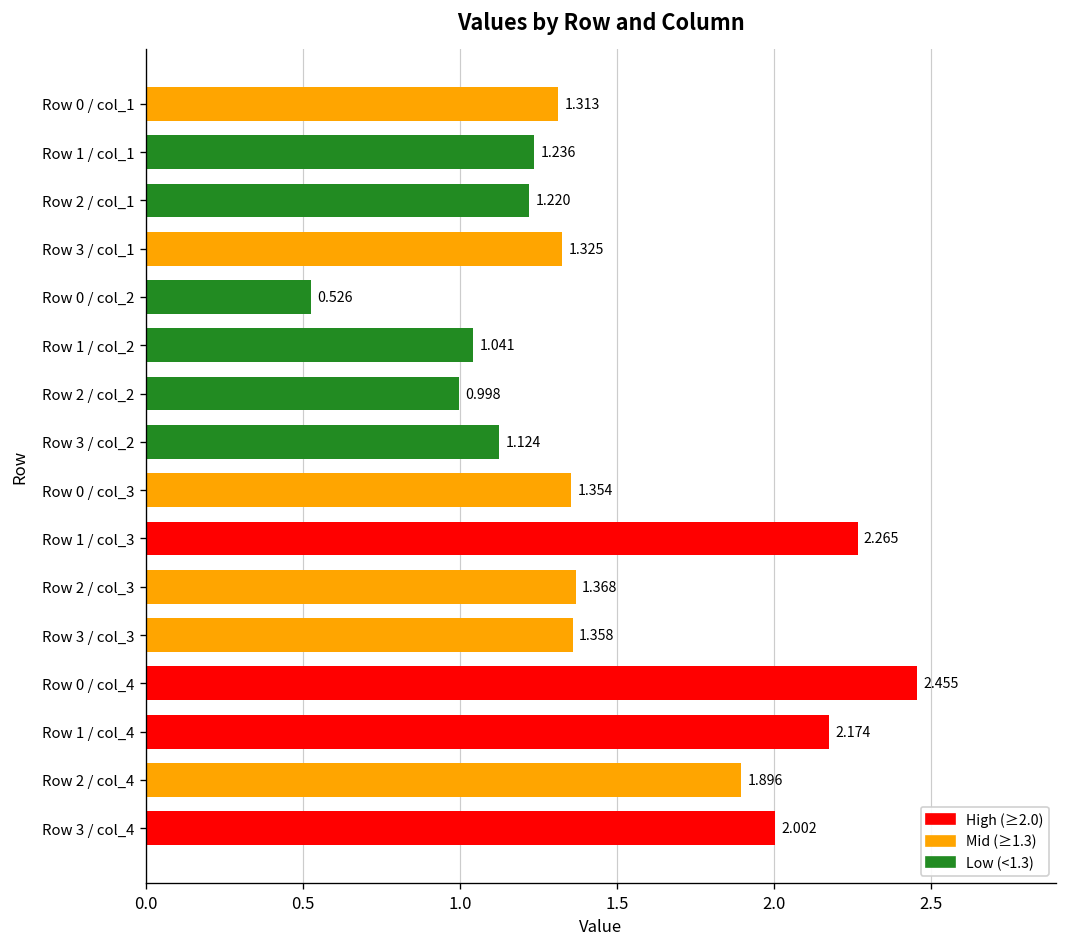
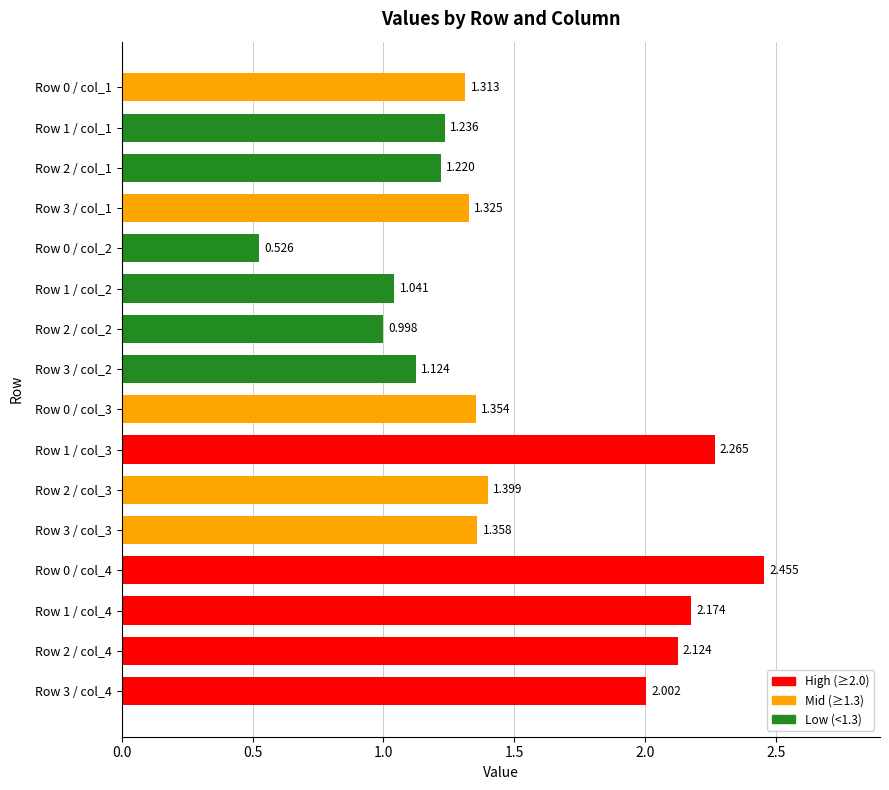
Row 2 / col_3: 1.368 -> 1.399
Row 2 / col_4: 1.896 -> 2.124
